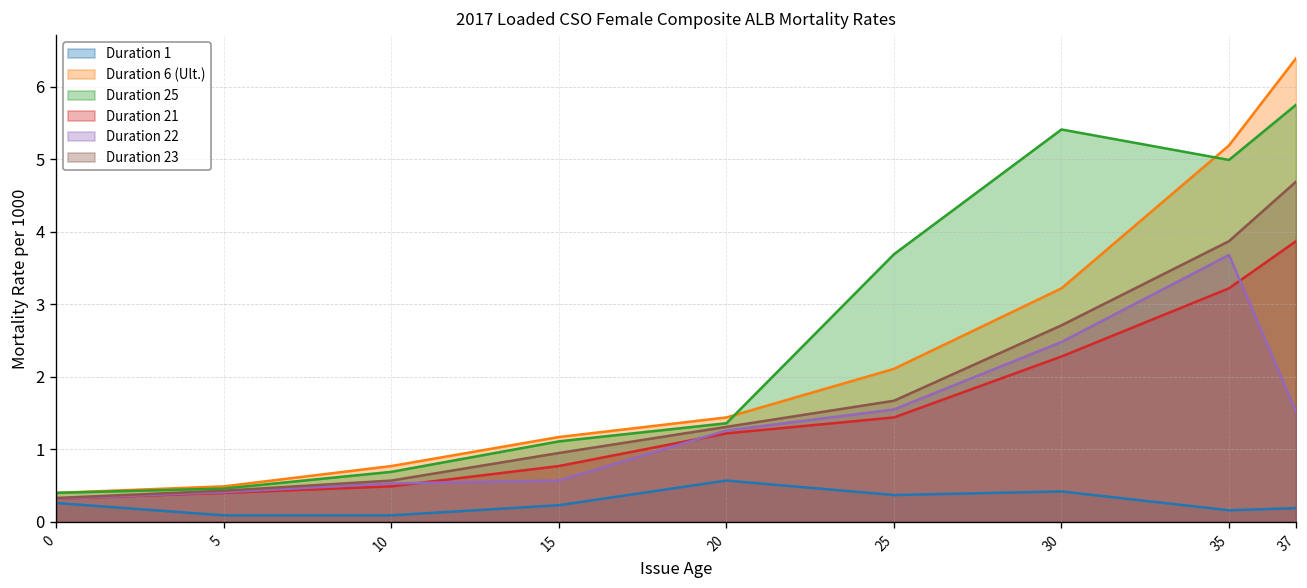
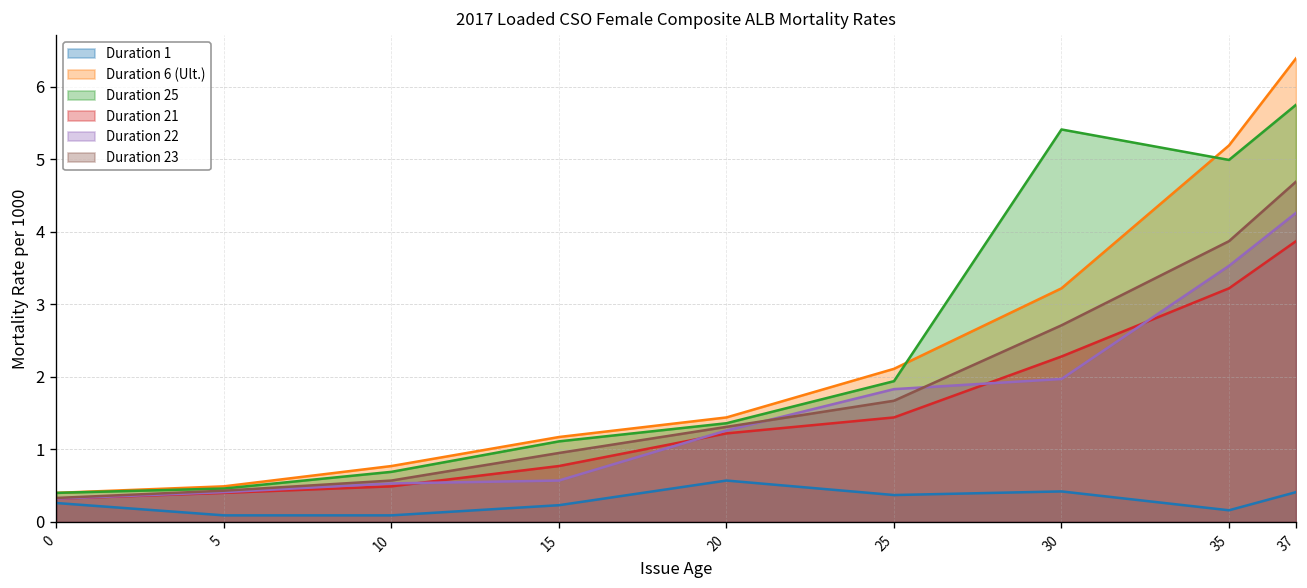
Duration 25, 25: 3.7 -> 1.9
Duration 22, 25: 1.6 -> 1.8
Duration 22, 30: 2.5 -> 2.0
Duration 22, 35: 3.7 -> 3.5
Duration 1, 37: 0.2 -> 0.4
Duration 22, 37: 1.5 -> 4.3
